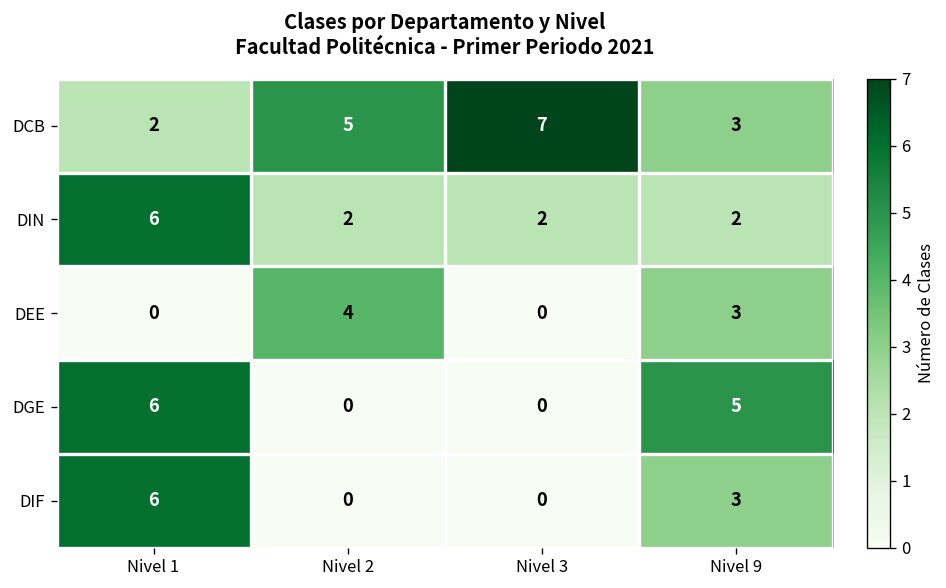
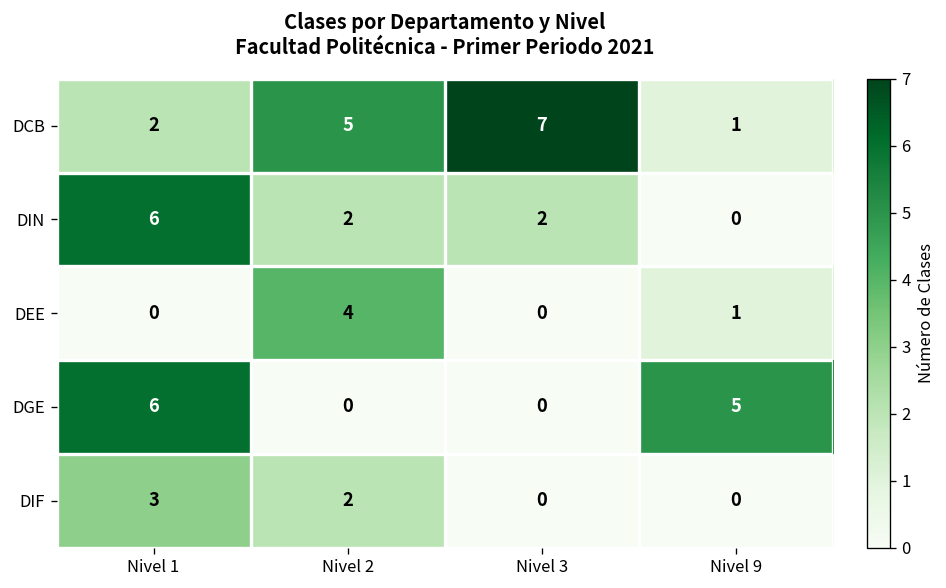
DCB, Nivel 9: 3 -> 1
DIN, Nivel 9: 2 -> 0
DEE, Nivel 9: 3 -> 1
DIF, Nivel 1: 6 -> 3
DIF, Nivel 2: 0 -> 2
DIF, Nivel 9: 3 -> 0
